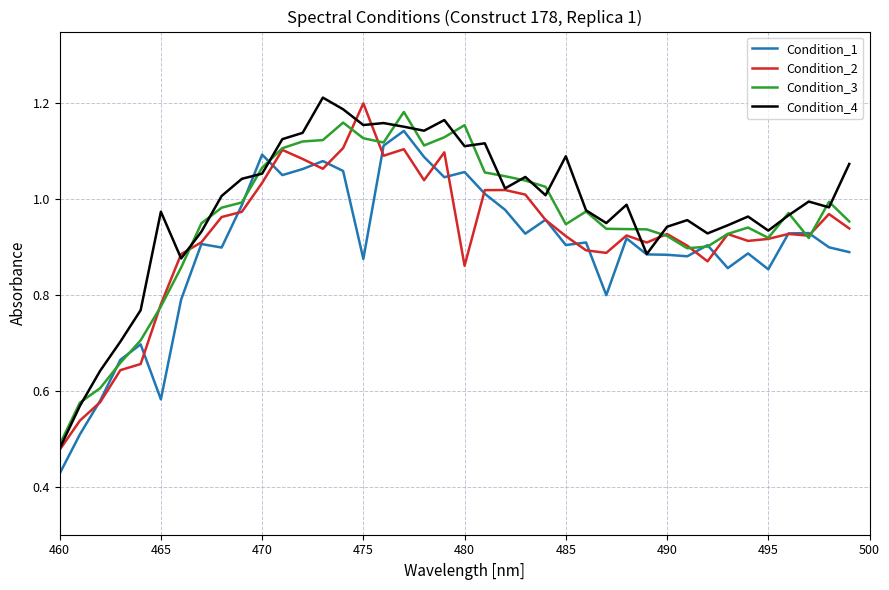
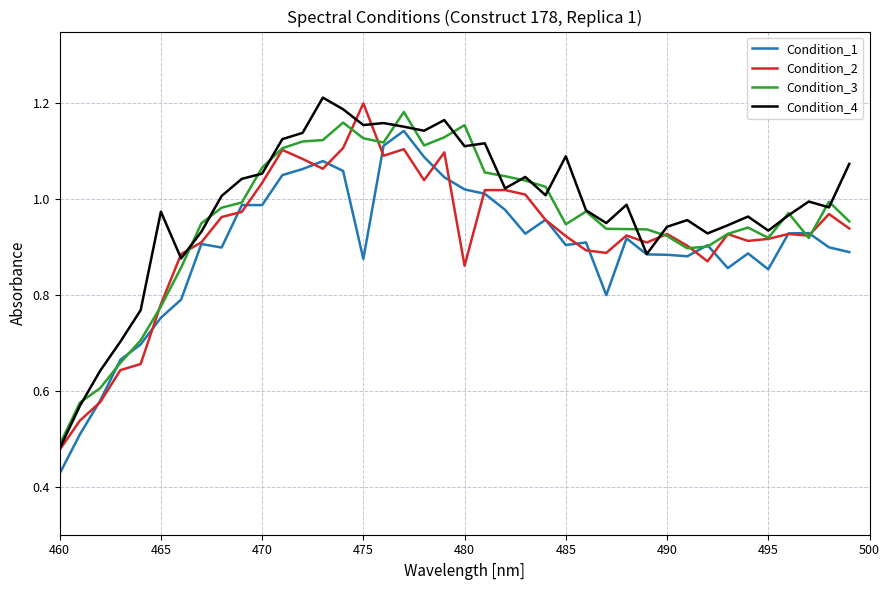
Condition_1, 465: 0.58 -> 0.75
Condition_1, 470: 1.09 -> 0.99
Condition_1, 480: 1.06 -> 1.02
